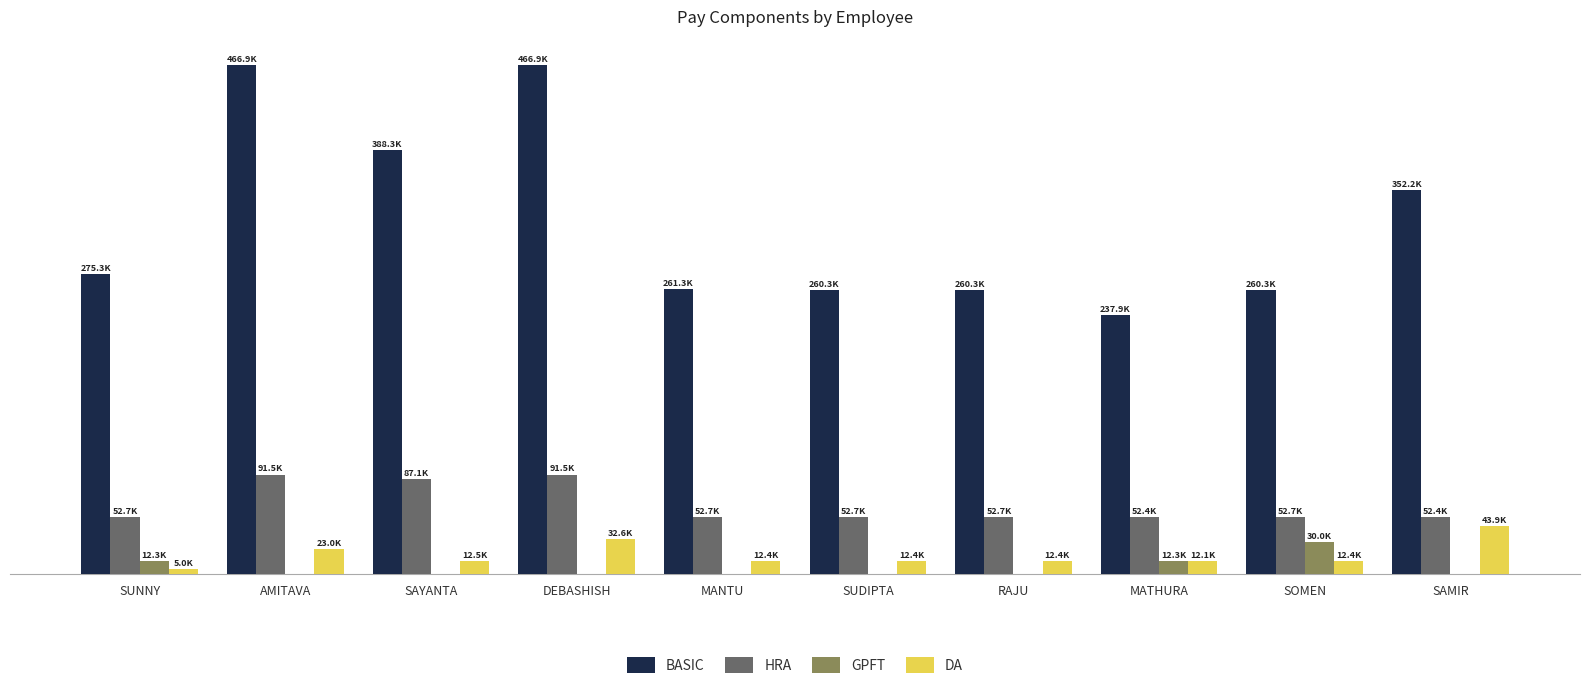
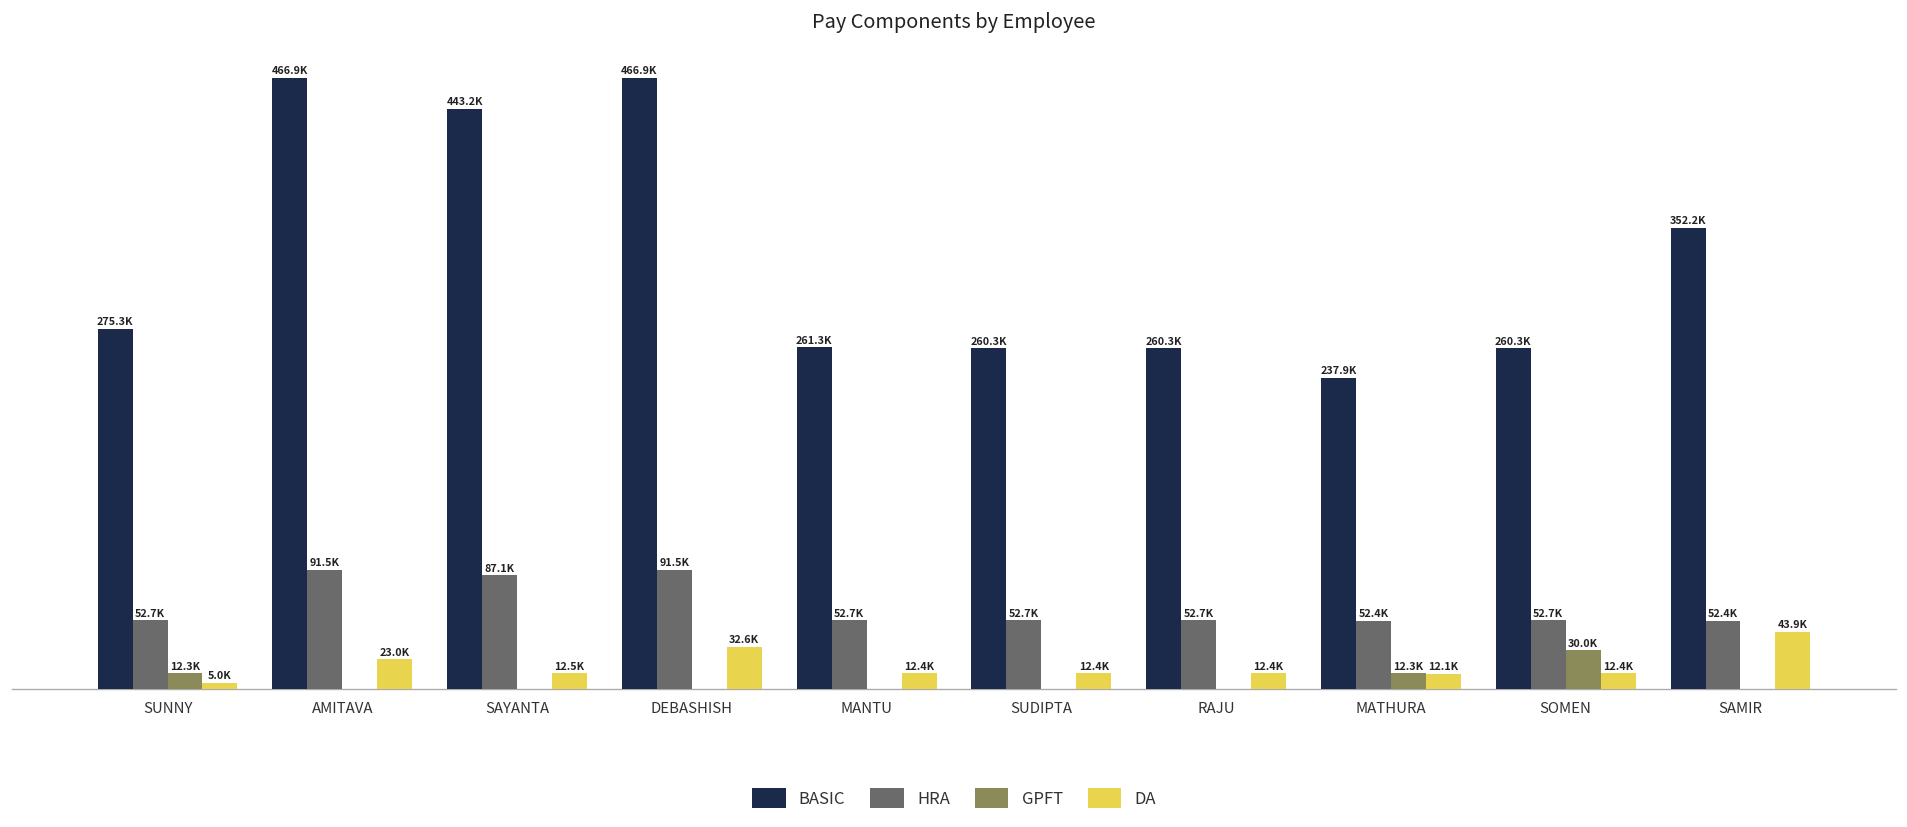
BASIC, SAYANTA: 388.3K -> 443.2K
